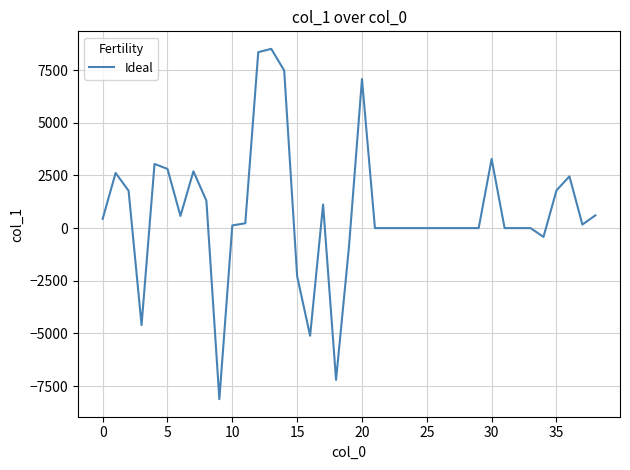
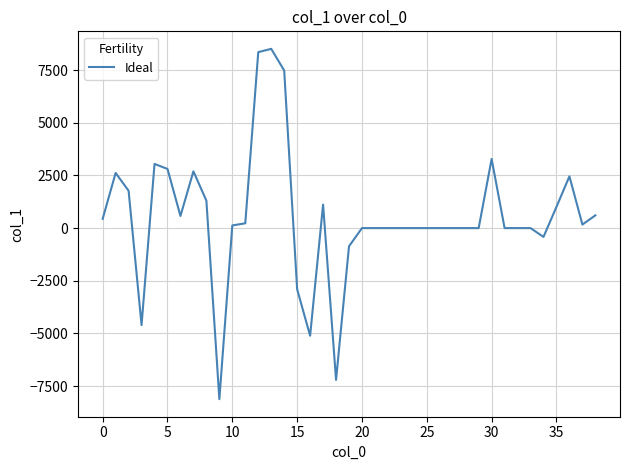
15: -2300 -> -2900
20: 7100 -> 0
35: 1800 -> 1000
